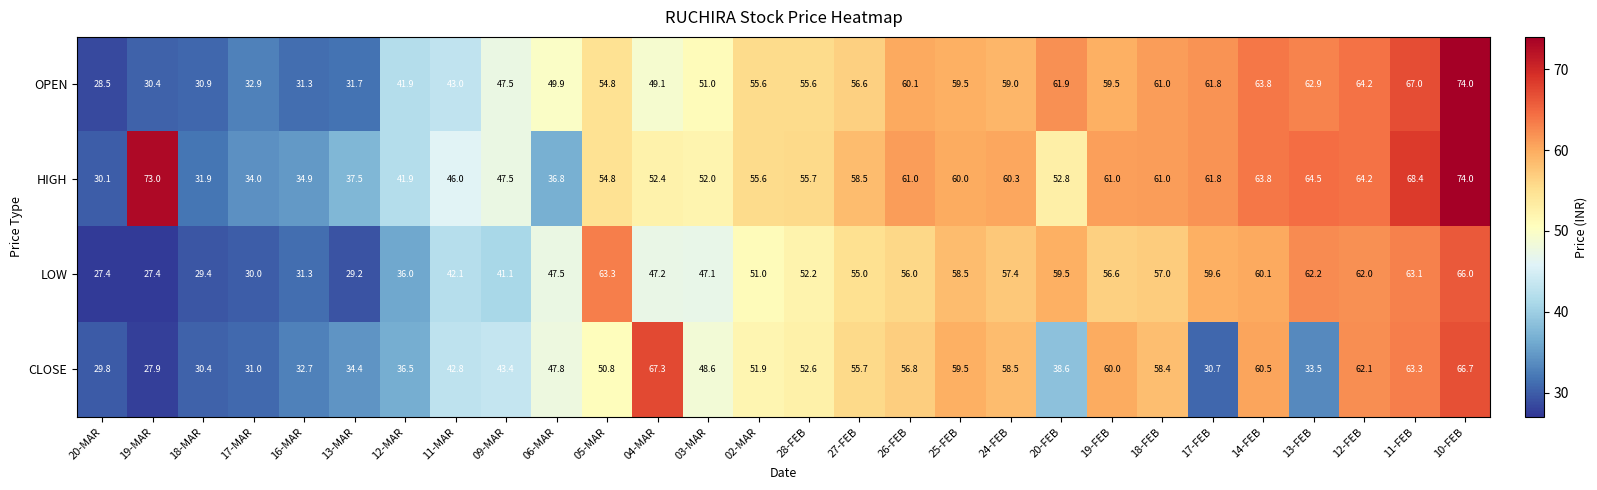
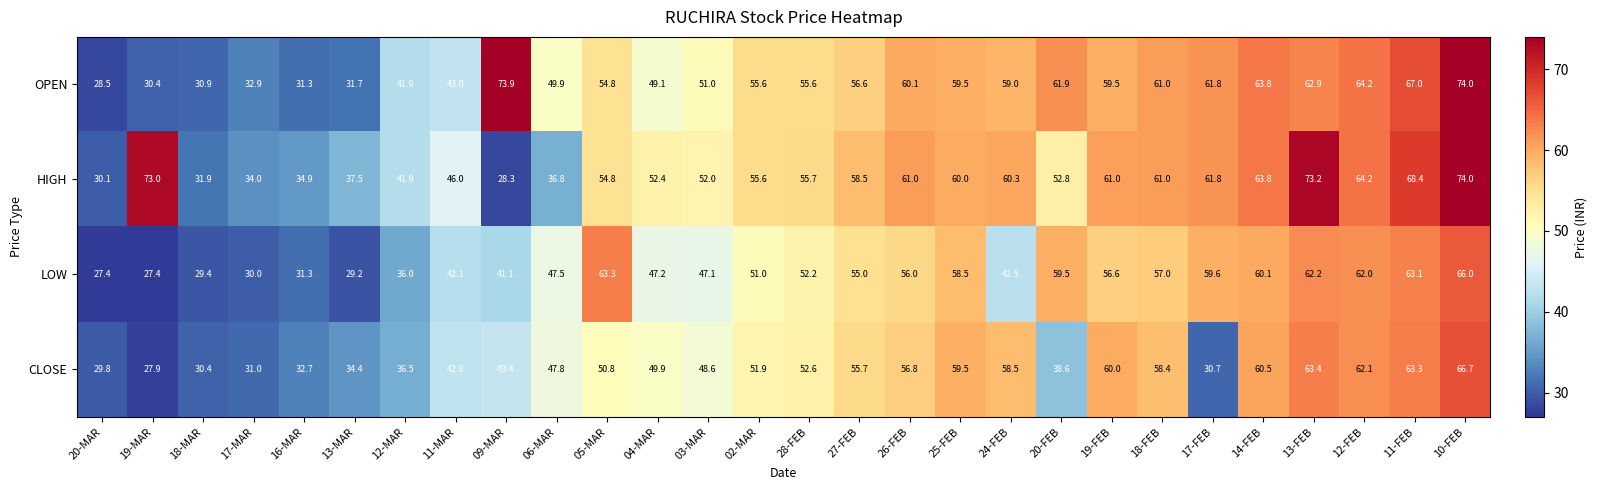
OPEN, 09-MAR: 47.5 -> 73.9
HIGH, 09-MAR: 47.5 -> 28.3
HIGH, 13-FEB: 64.5 -> 73.2
LOW, 24-FEB: 57.4 -> 42.5
CLOSE, 04-MAR: 67.3 -> 49.9
CLOSE, 13-FEB: 33.5 -> 63.4
